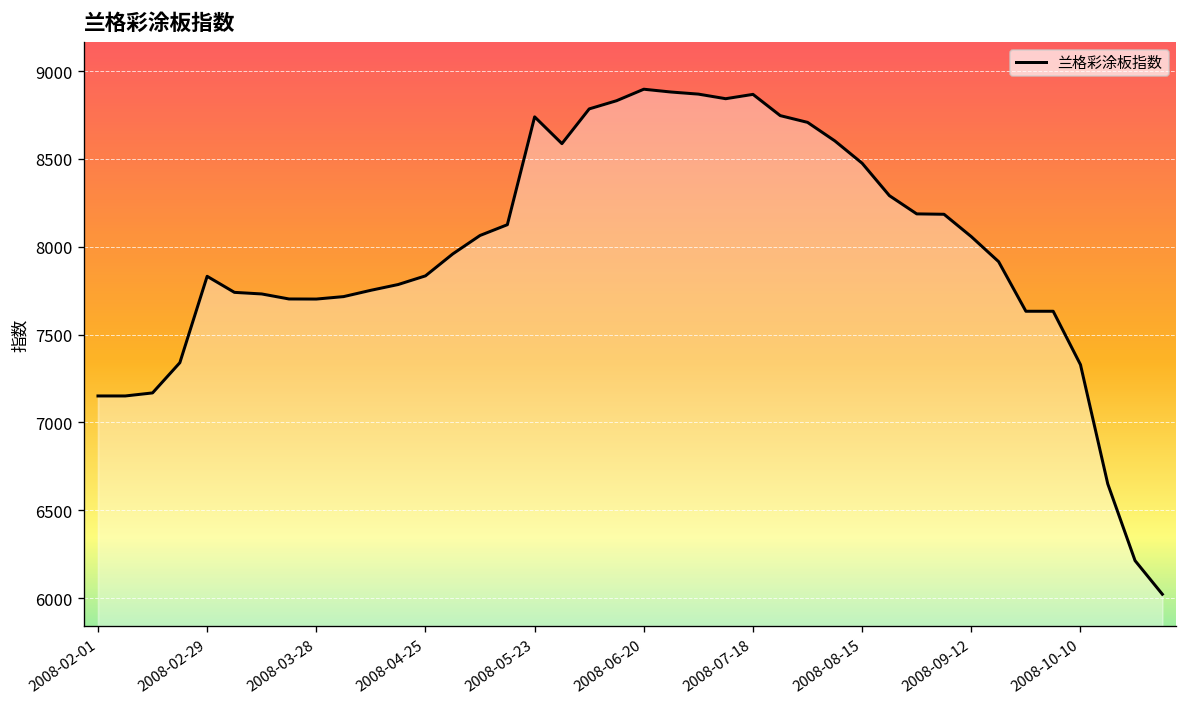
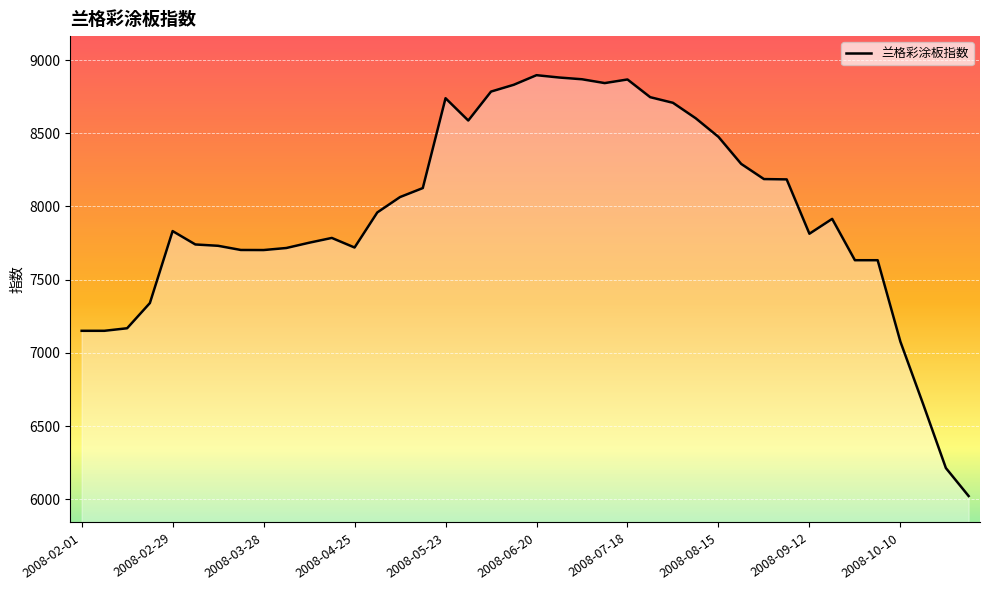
2008-04-25: 7830 -> 7720
2008-09-12: 8060 -> 7810
2008-10-10: 7330 -> 7080
